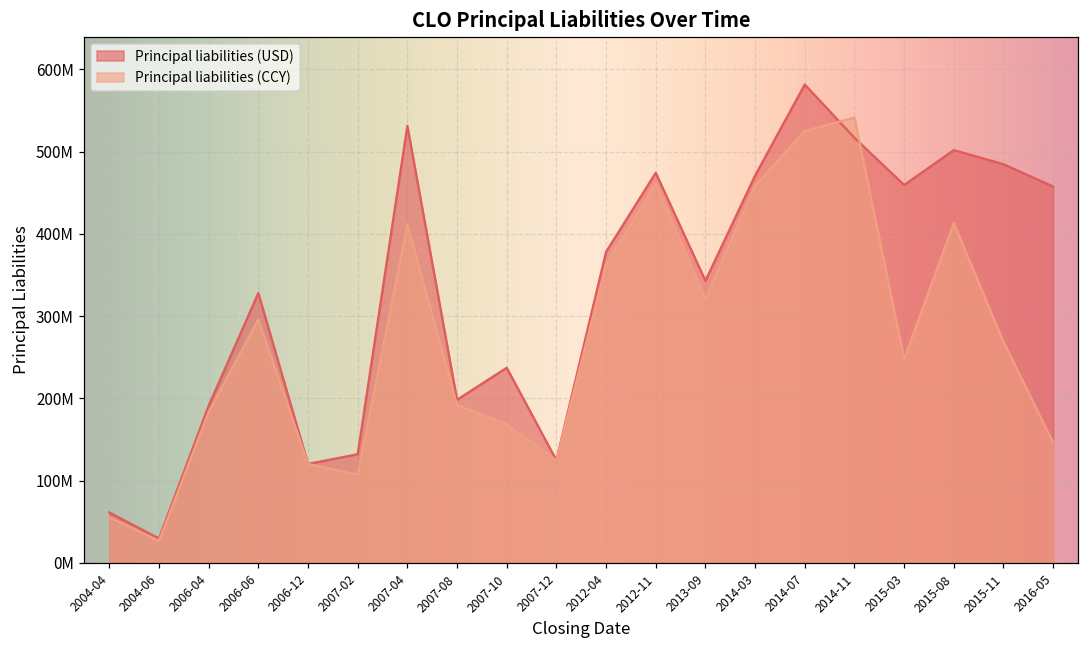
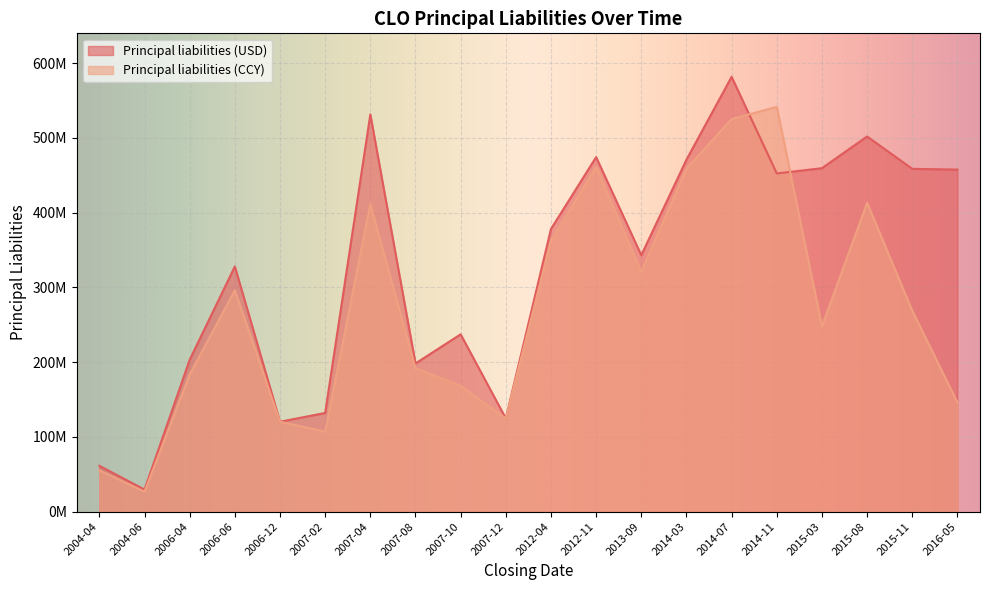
Principal liabilities (USD), 2006-04: 190000000 -> 200000000
Principal liabilities (USD), 2014-11: 520000000 -> 450000000
Principal liabilities (USD), 2015-11: 480000000 -> 460000000
